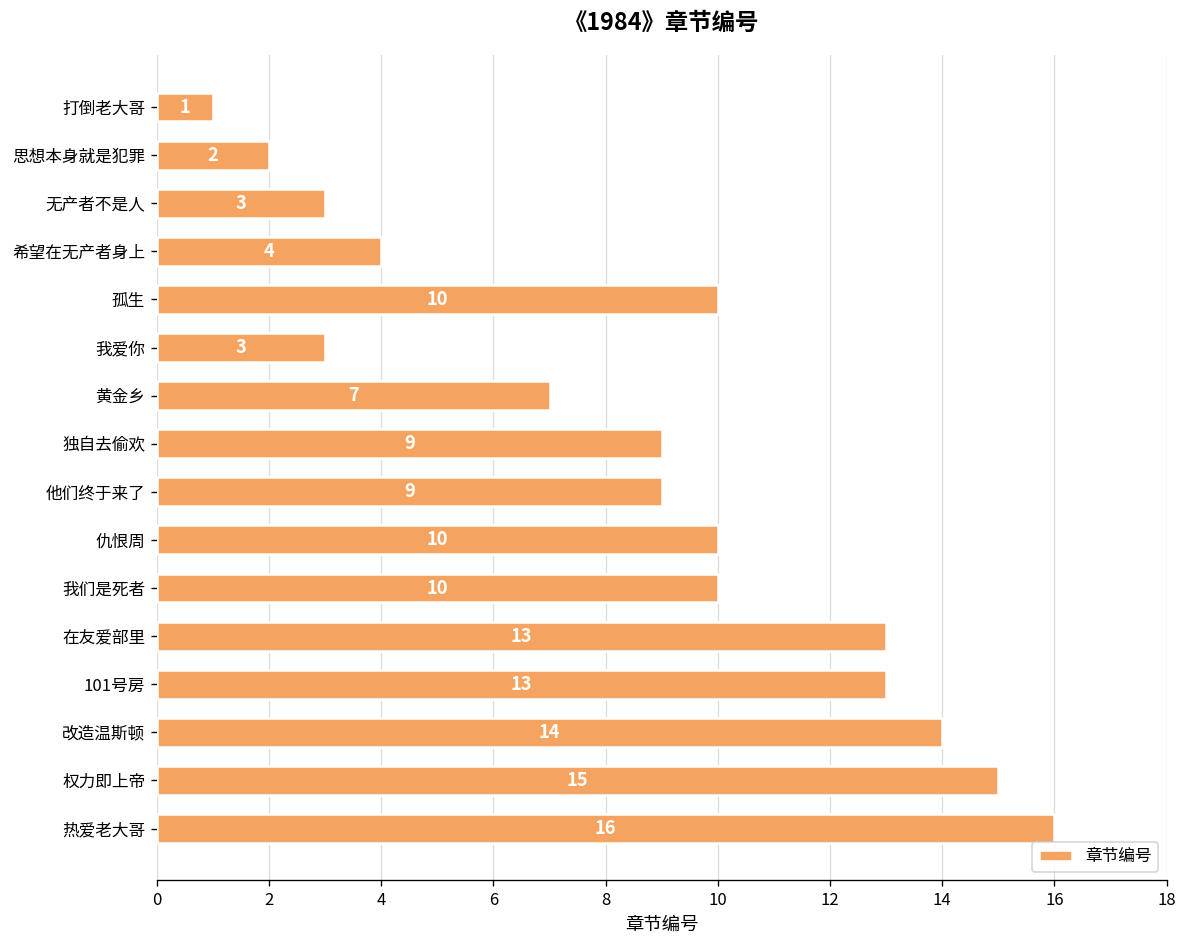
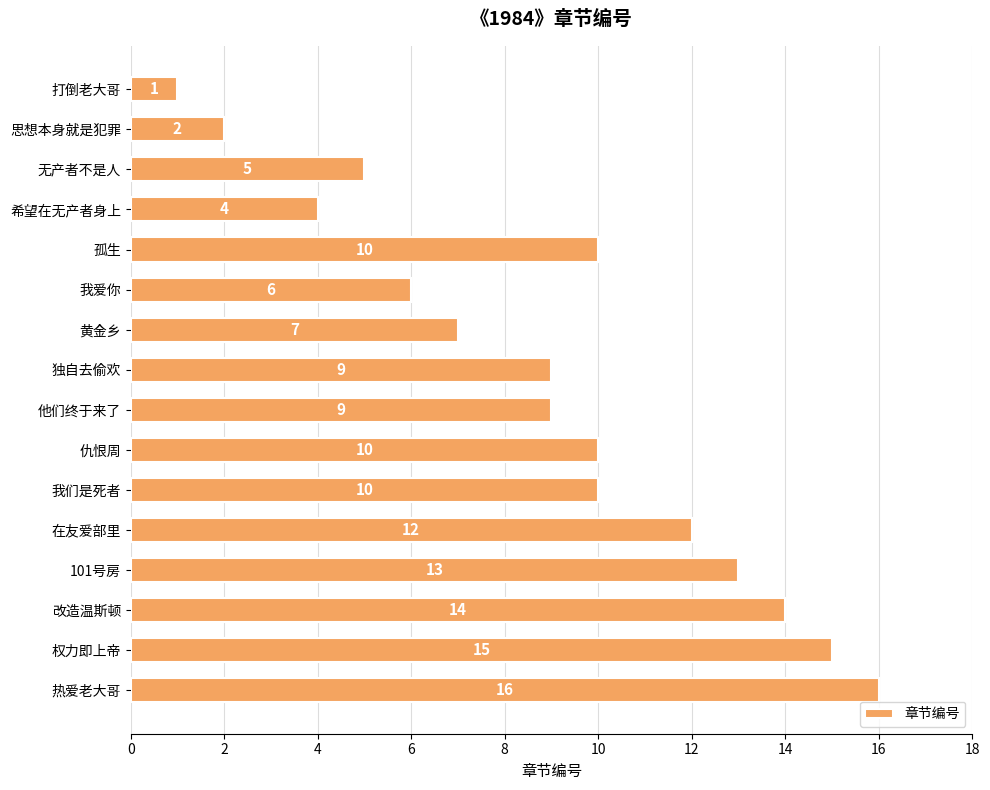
无产者不是人: 3 -> 5
我爱你: 3 -> 6
在友爱部里: 13 -> 12
